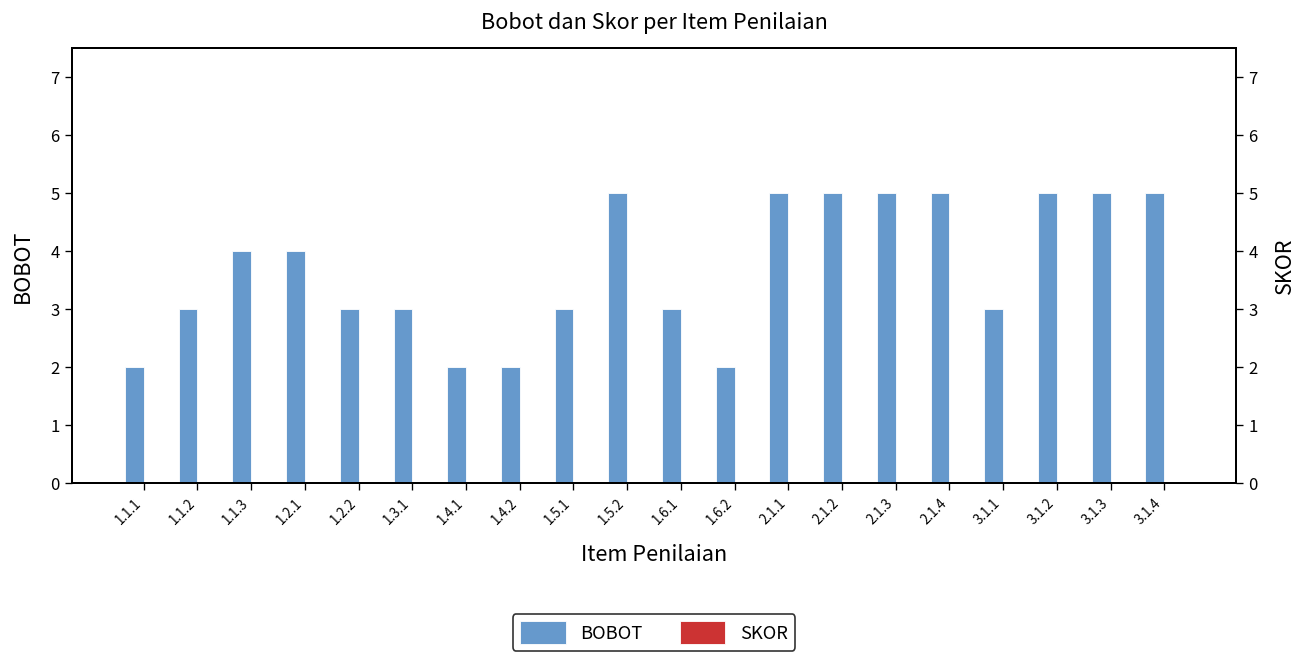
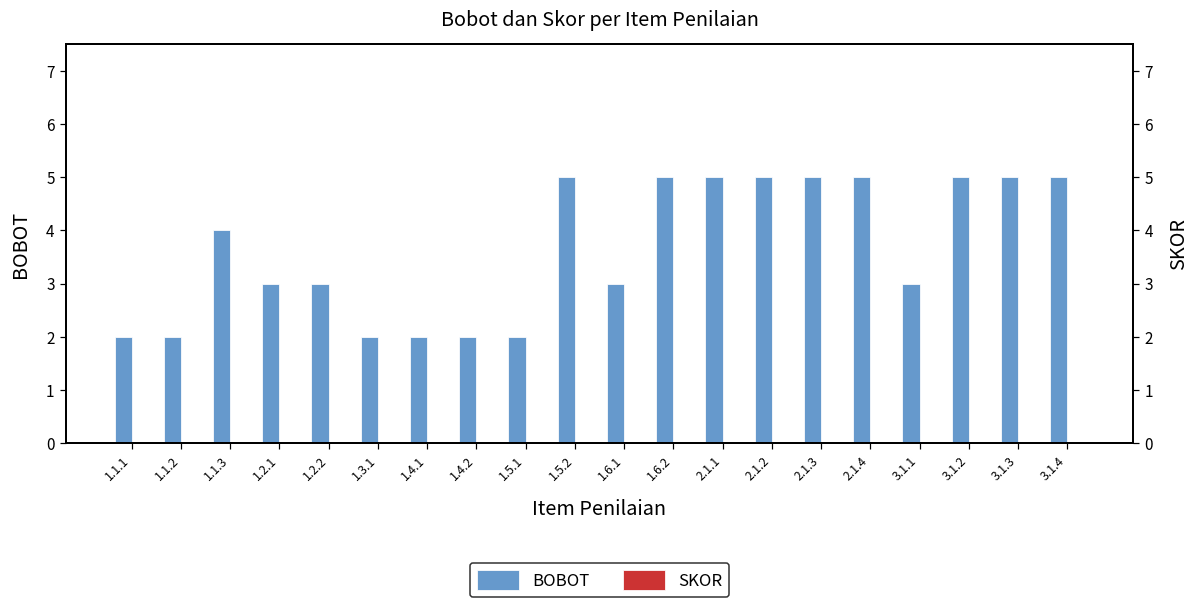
BOBOT, 1.1.2: 3 -> 2
BOBOT, 1.2.1: 4 -> 3
BOBOT, 1.3.1: 3 -> 2
BOBOT, 1.5.1: 3 -> 2
BOBOT, 1.6.2: 2 -> 5
